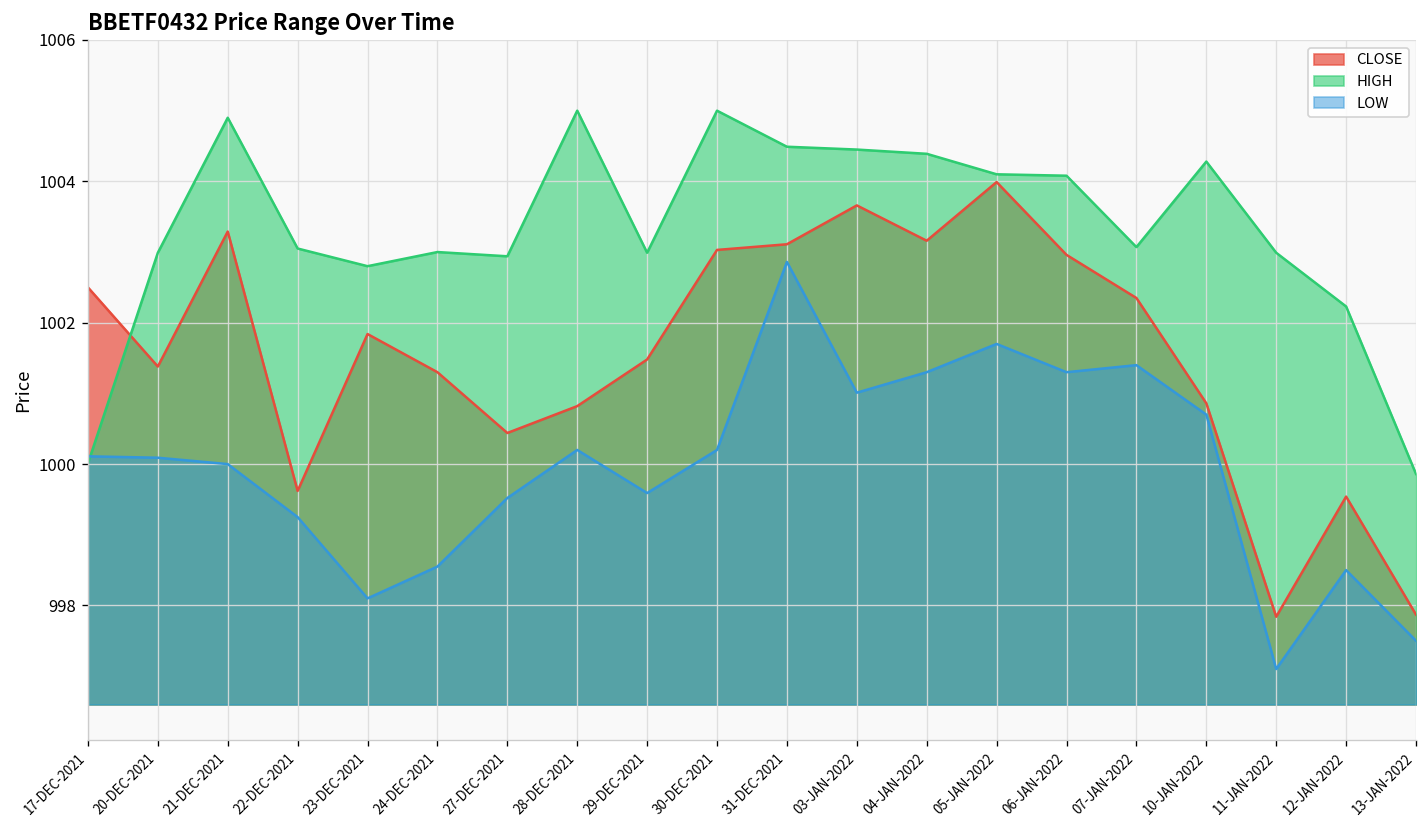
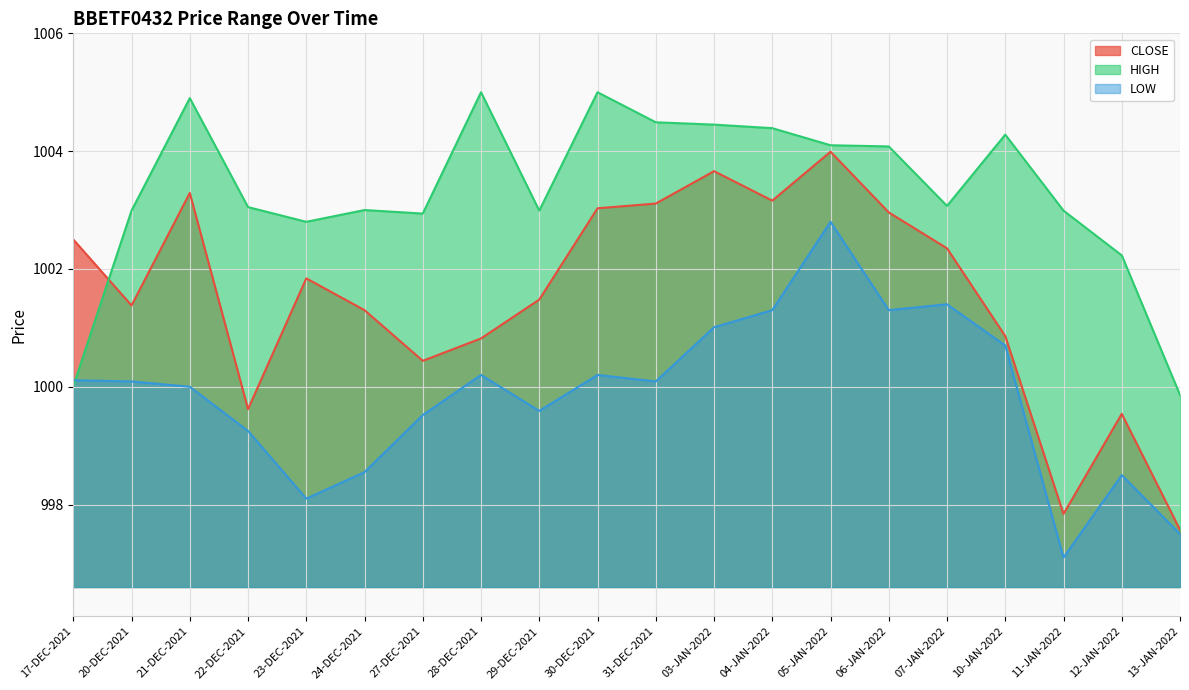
LOW, 31-DEC-2021: 1002.9 -> 1000.1
LOW, 05-JAN-2022: 1001.7 -> 1002.8
CLOSE, 13-JAN-2022: 997.9 -> 997.6
